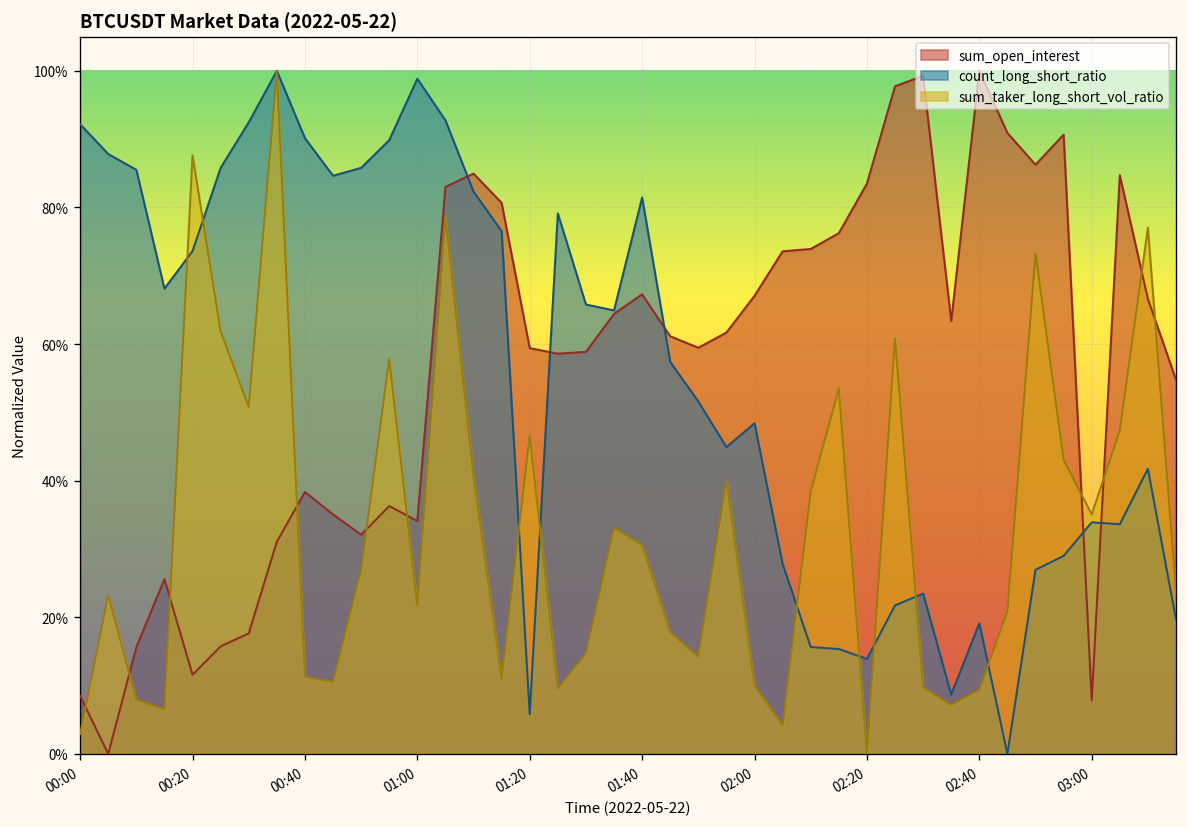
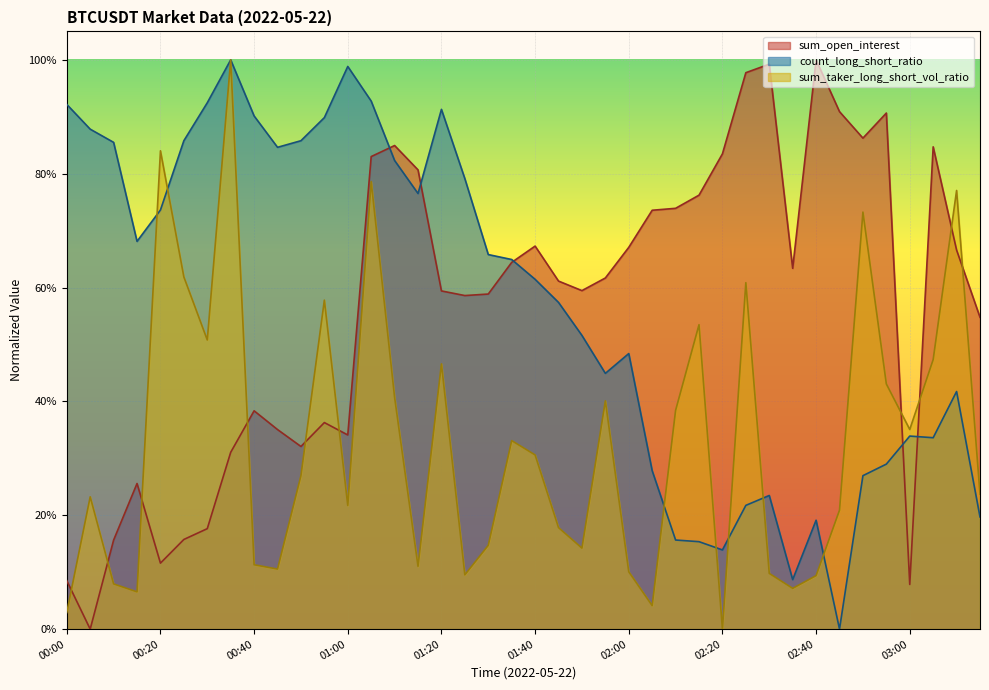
sum_taker_long_short_vol_ratio, 00:20: 88% -> 84%
count_long_short_ratio, 01:20: 6% -> 91%
count_long_short_ratio, 01:40: 81% -> 61%
